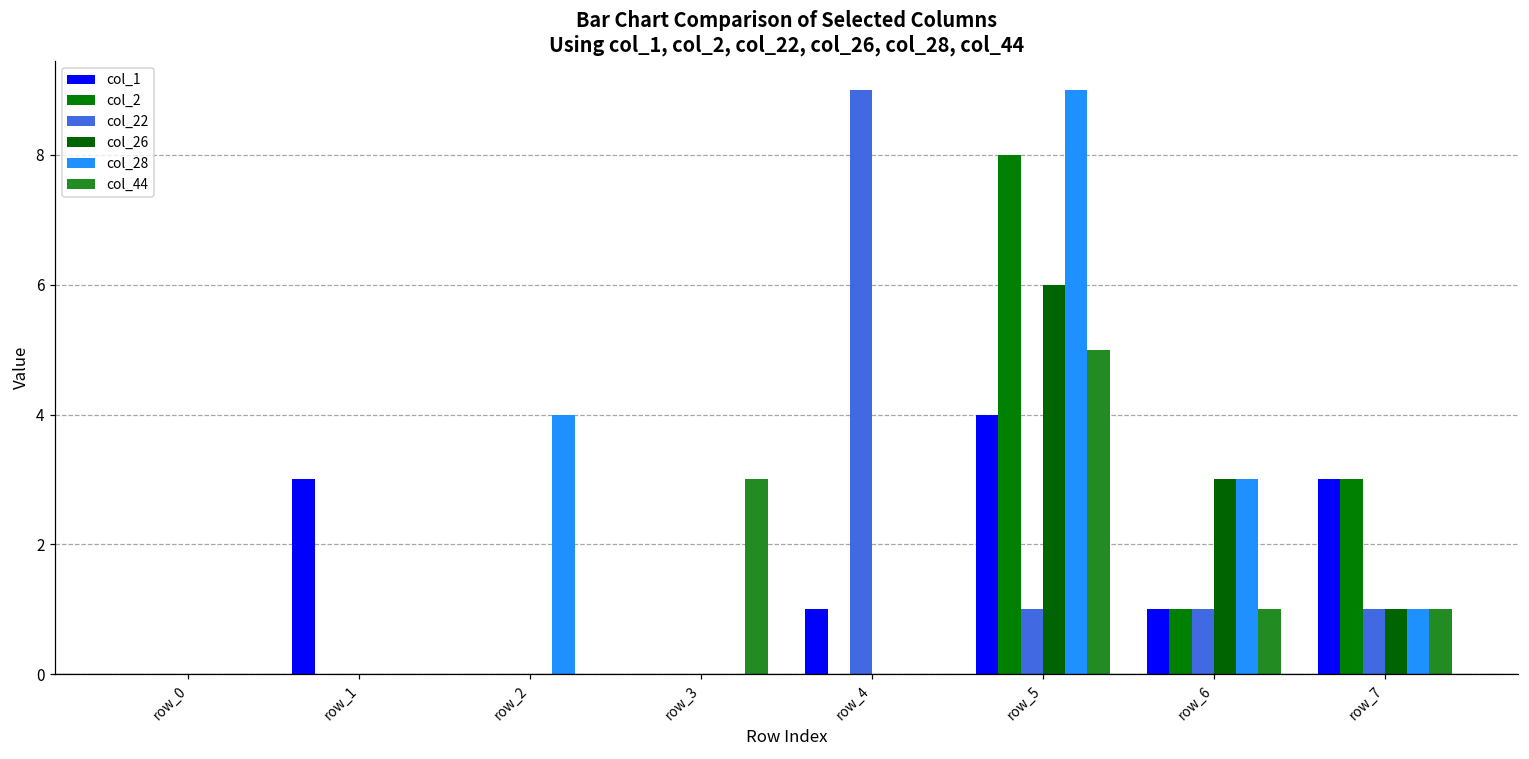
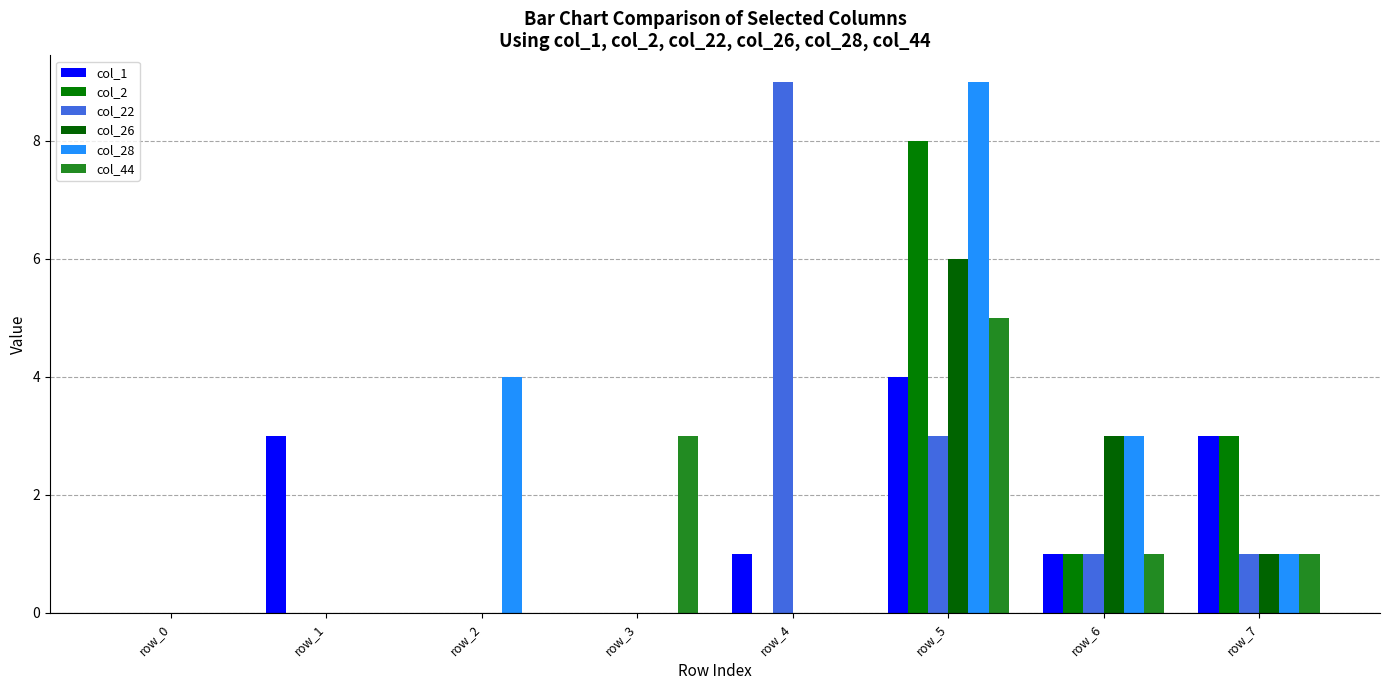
col_22, row_5: 1 -> 3
